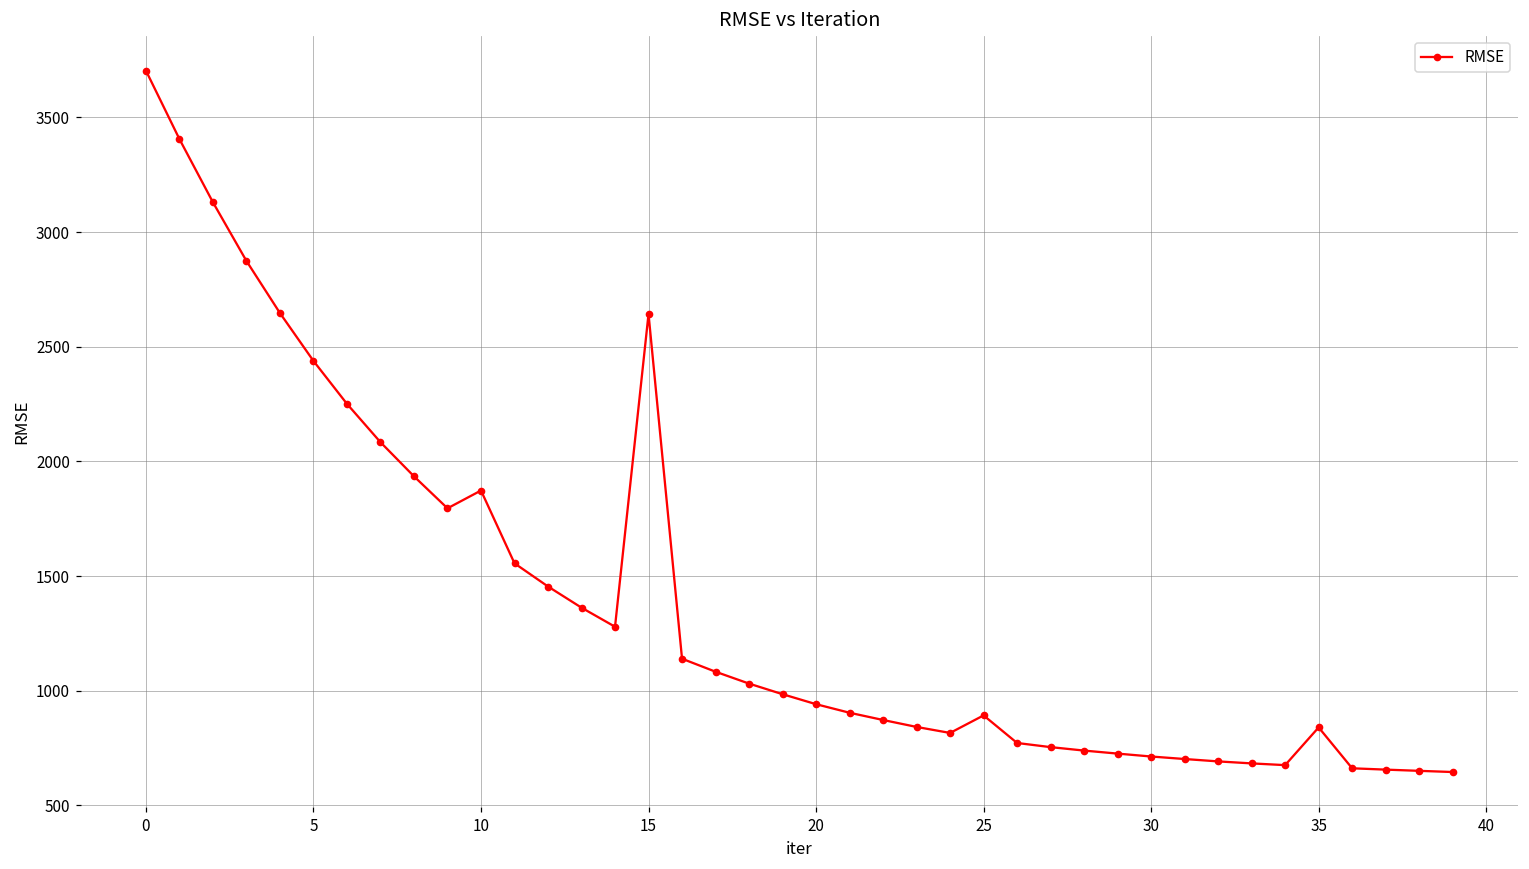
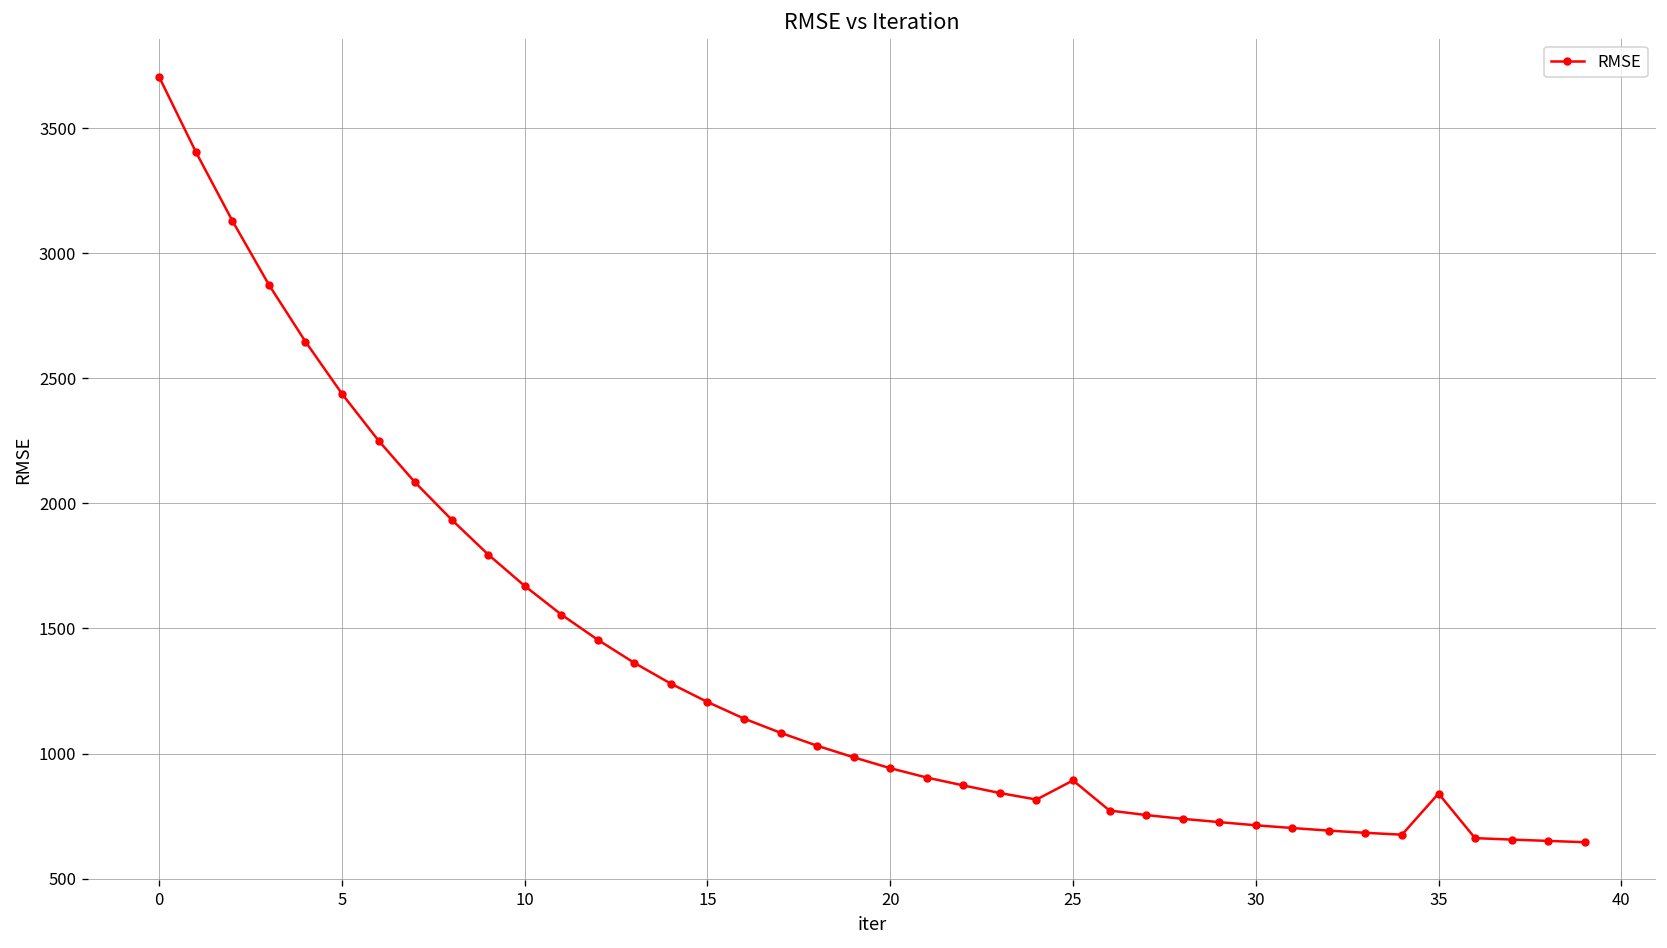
10: 1870 -> 1670
15: 2640 -> 1210
